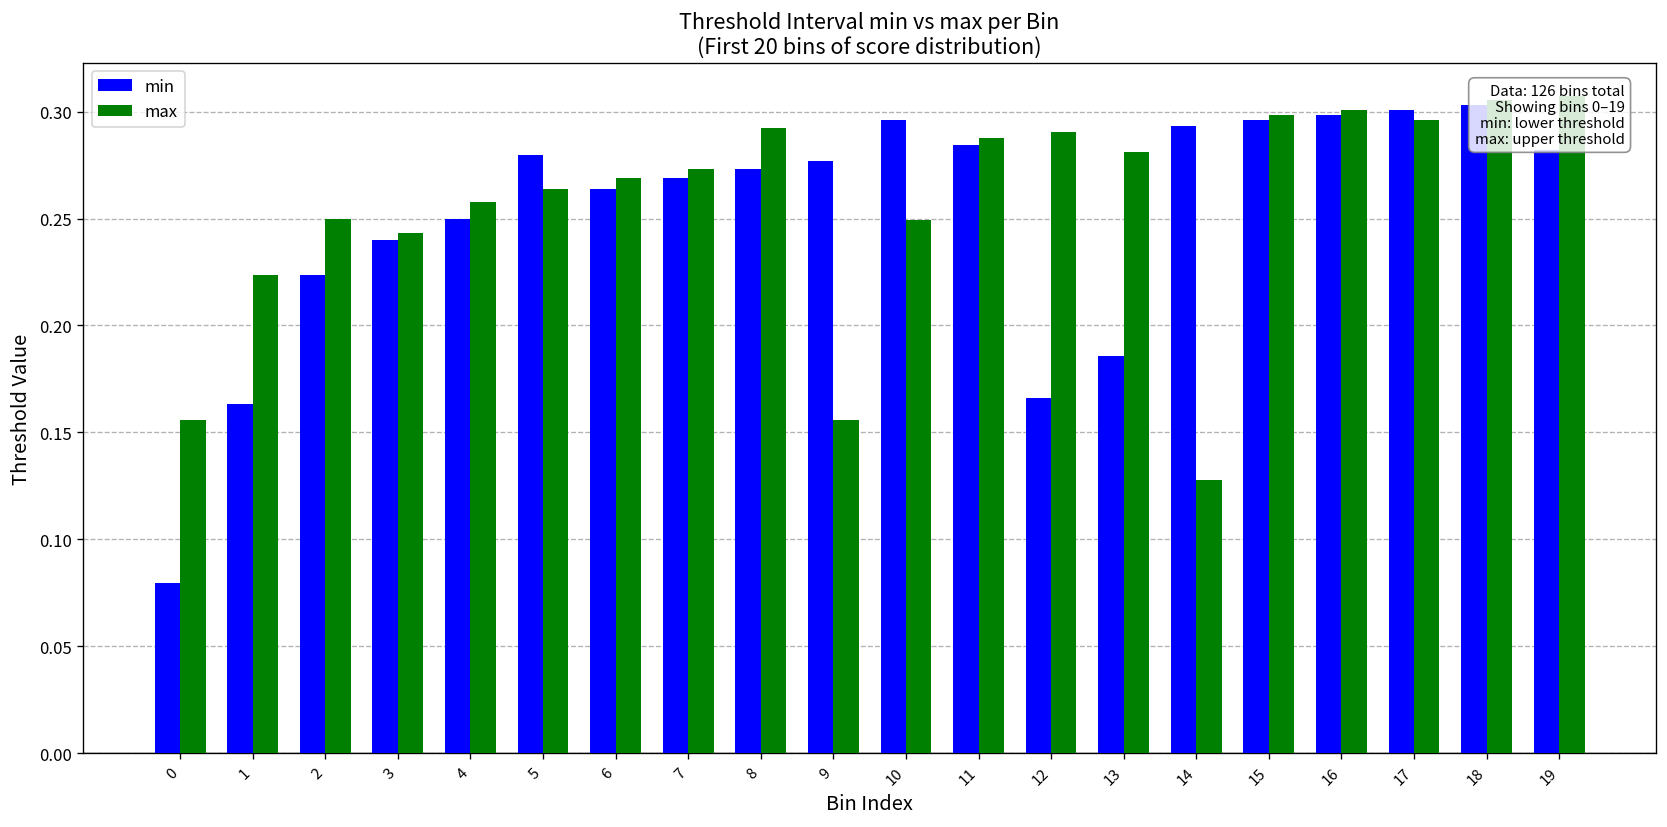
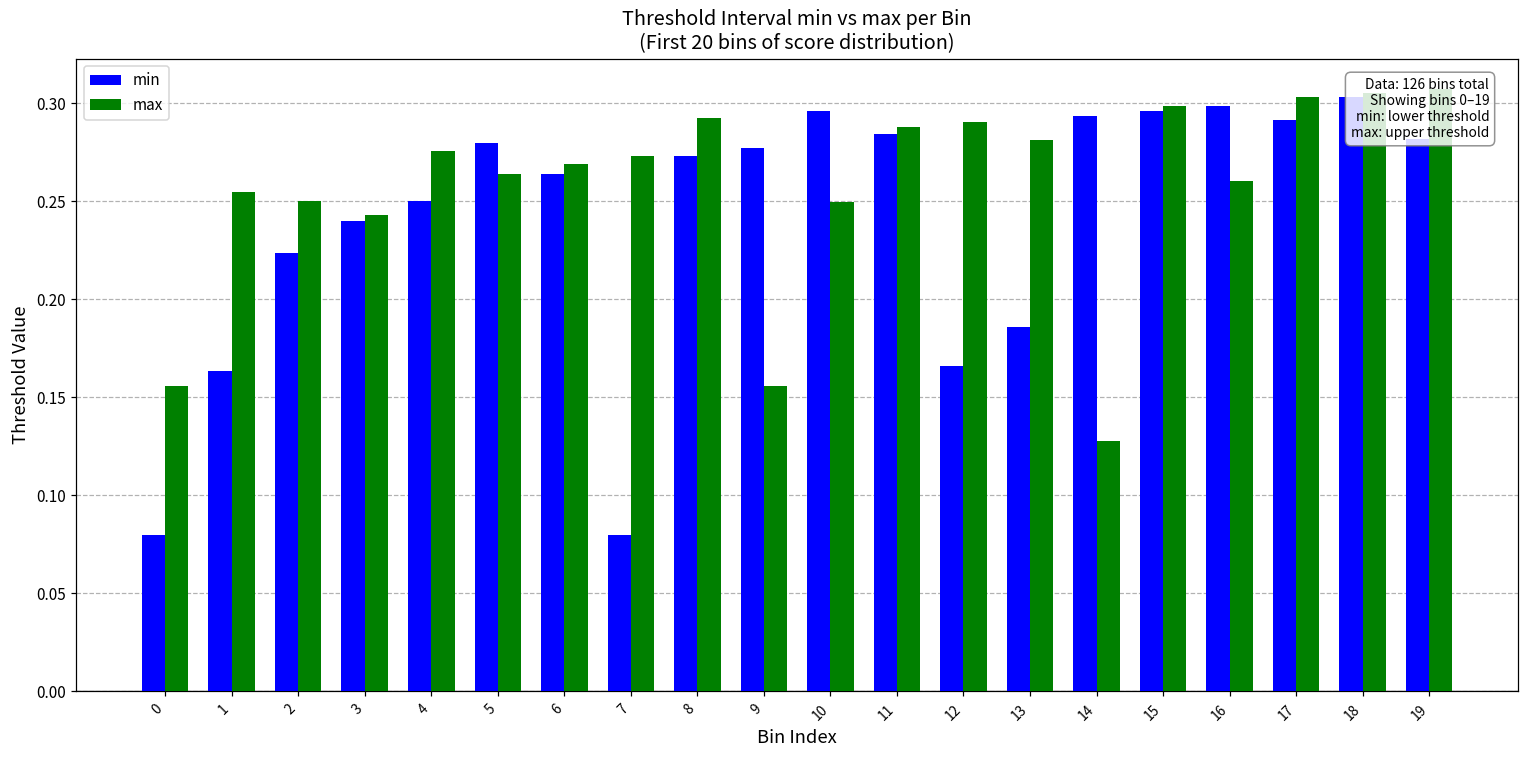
max, 1: 0.224 -> 0.255
max, 4: 0.258 -> 0.276
min, 7: 0.269 -> 0.080
max, 16: 0.301 -> 0.260
min, 17: 0.301 -> 0.292
max, 17: 0.296 -> 0.303
